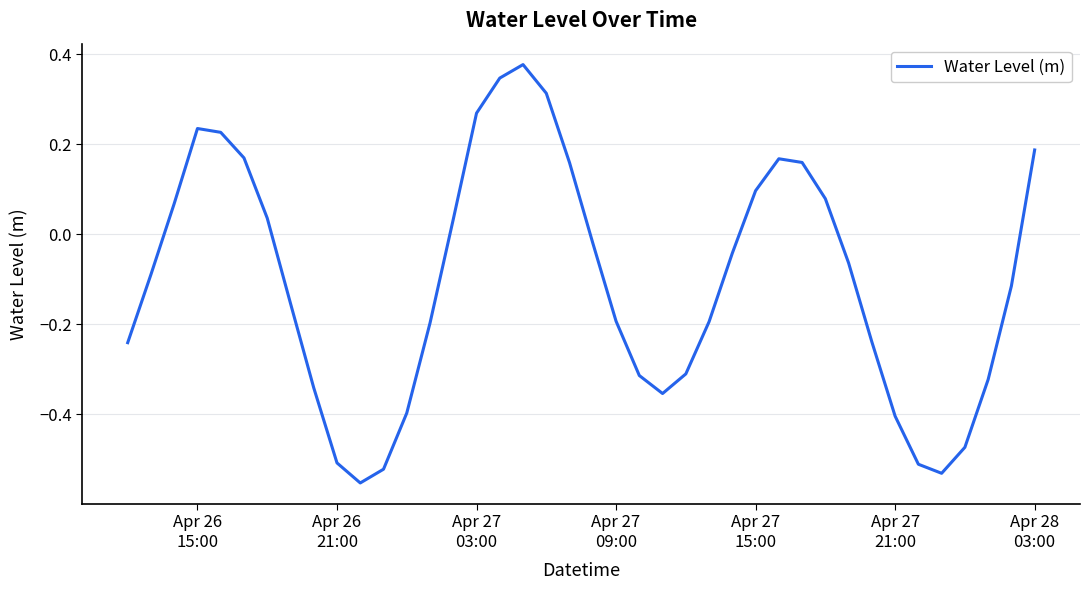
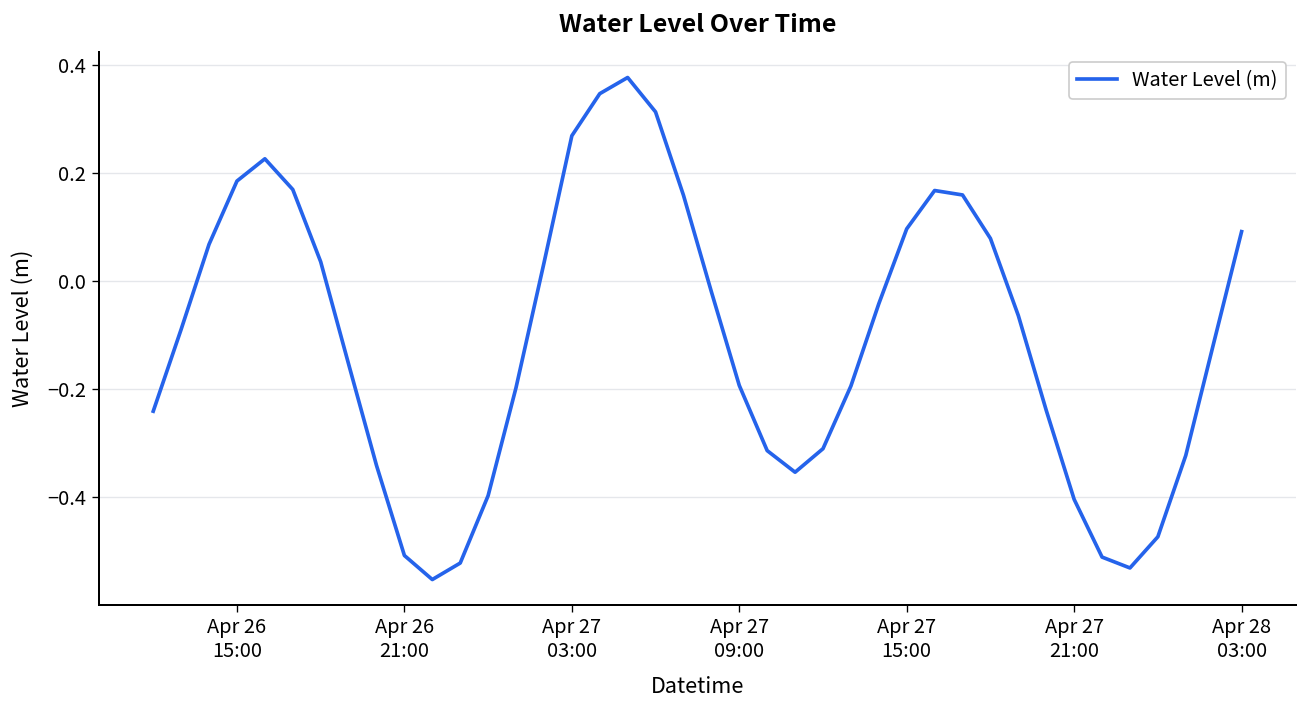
Apr 26 15:00: 0.23 -> 0.19
Apr 28 03:00: 0.19 -> 0.09
